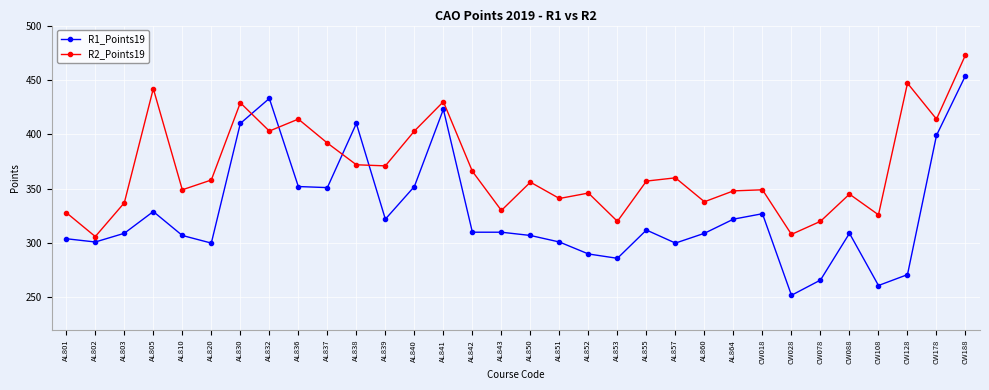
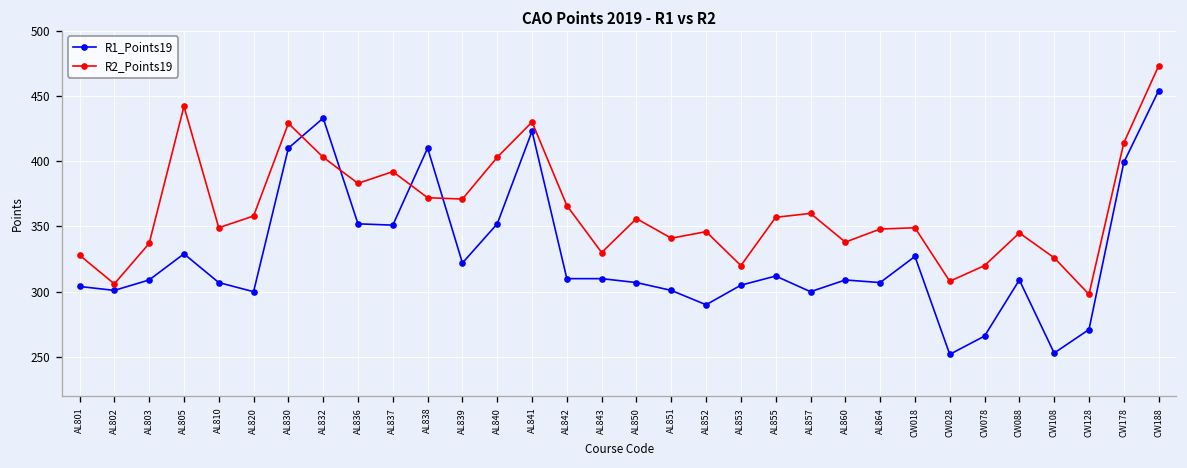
R2_Points19, AL836: 414 -> 383
R1_Points19, AL853: 286 -> 305
R1_Points19, AL864: 322 -> 307
R1_Points19, CW108: 261 -> 253
R2_Points19, CW128: 447 -> 298
